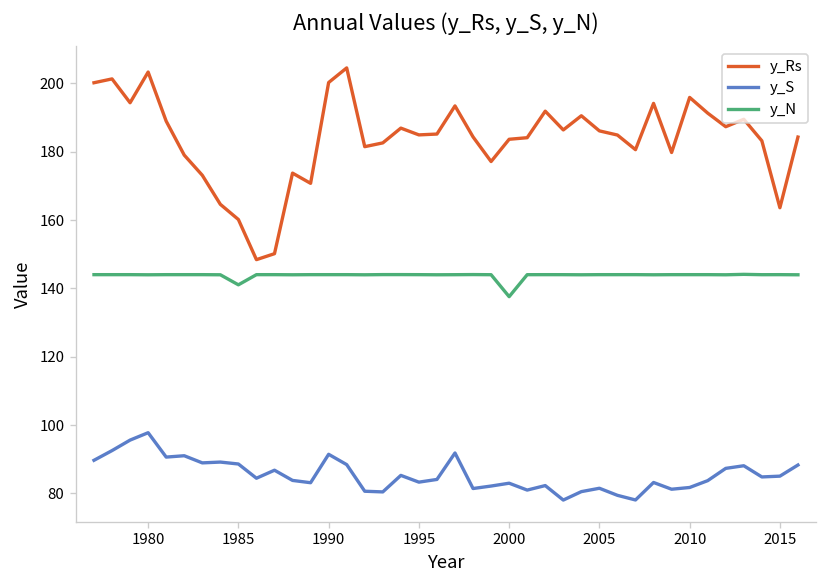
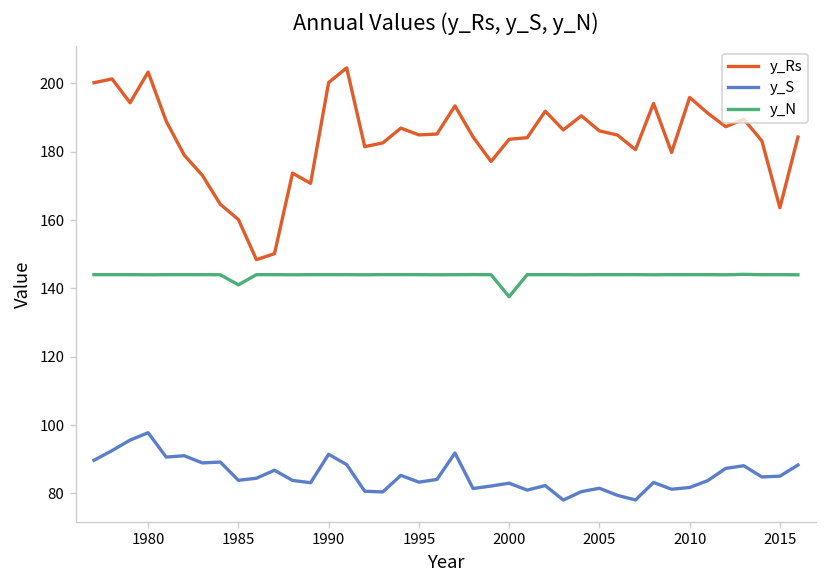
y_S, 1985: 89 -> 84
